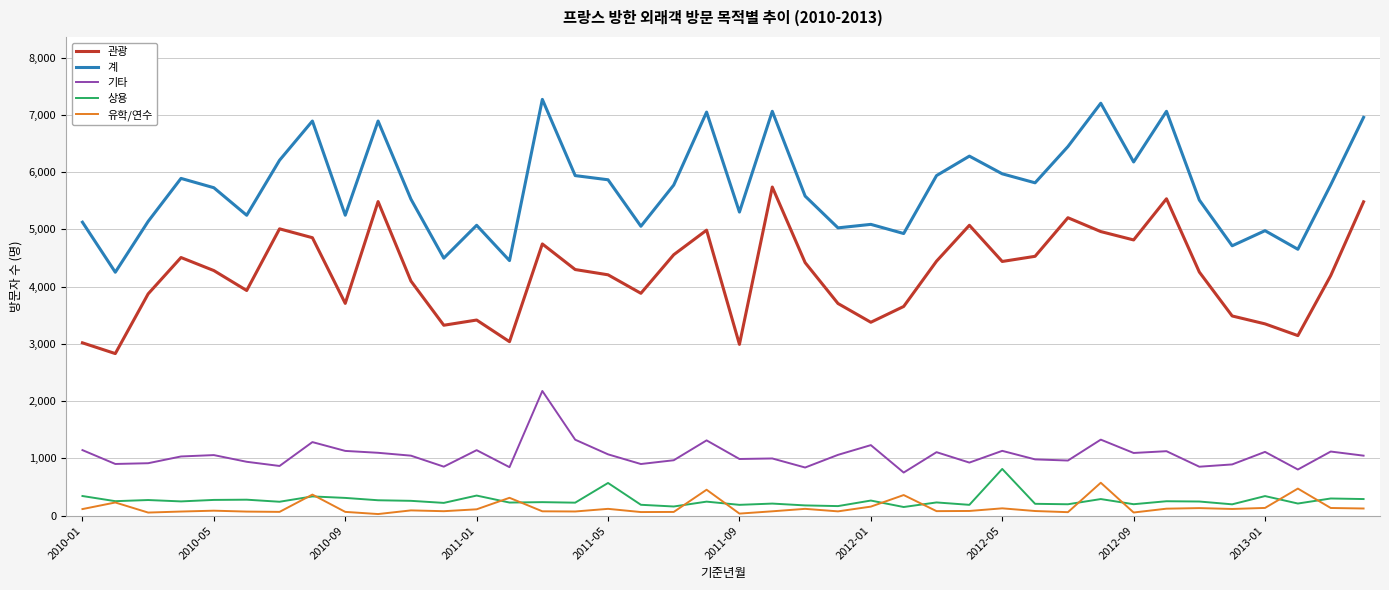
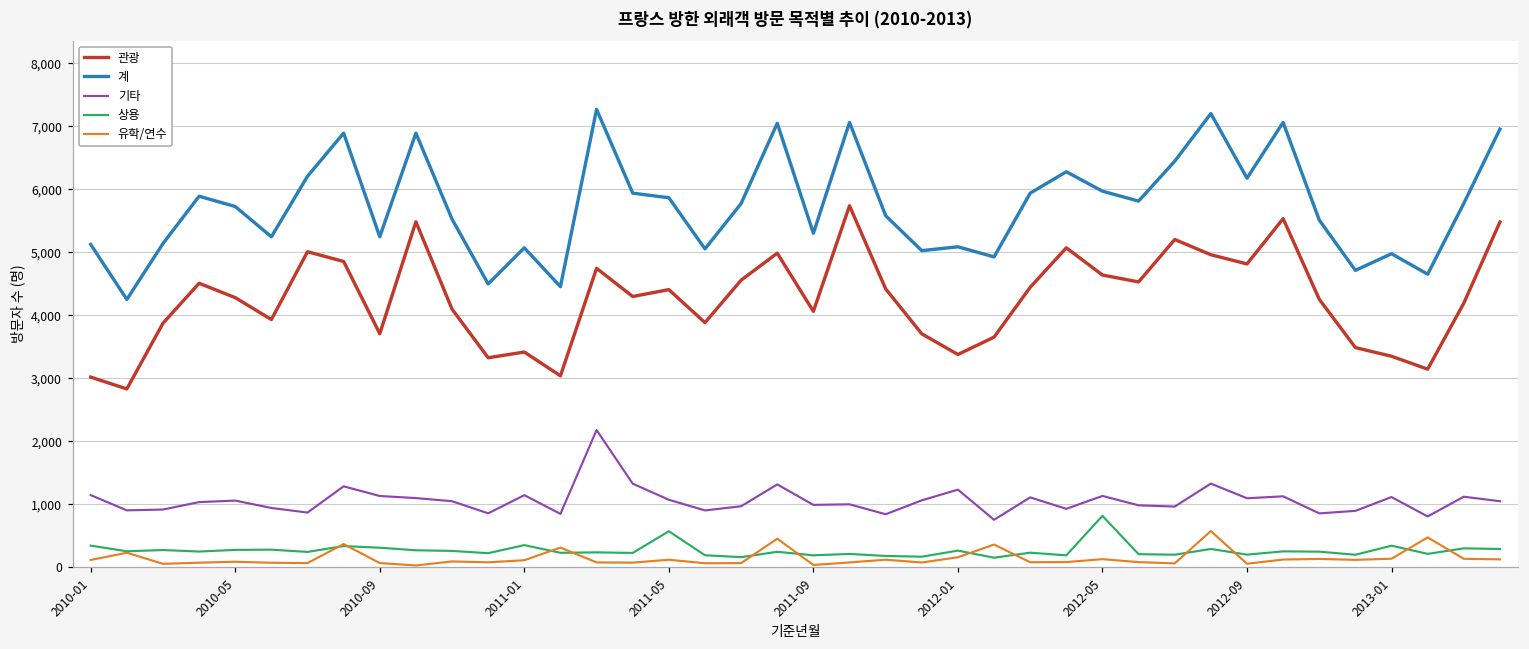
관광, 2011-05: 4,200 -> 4,400
관광, 2011-09: 3,000 -> 4,100
관광, 2012-05: 4,400 -> 4,600
